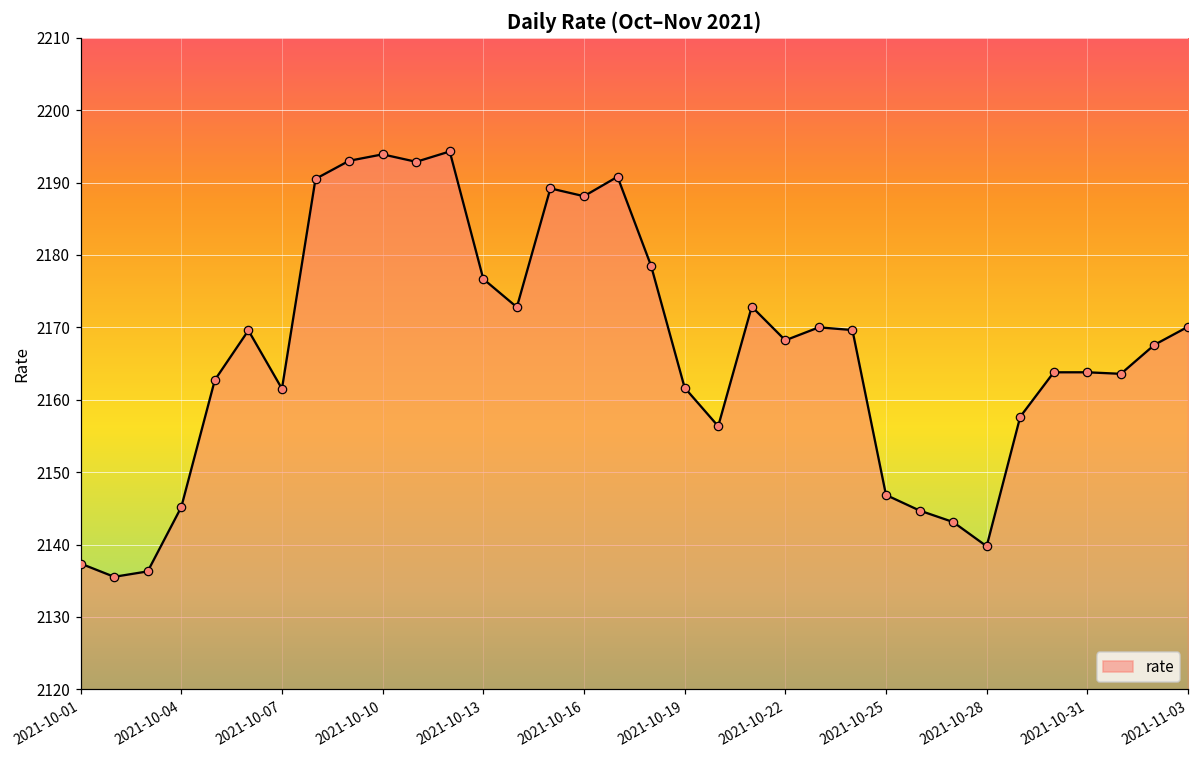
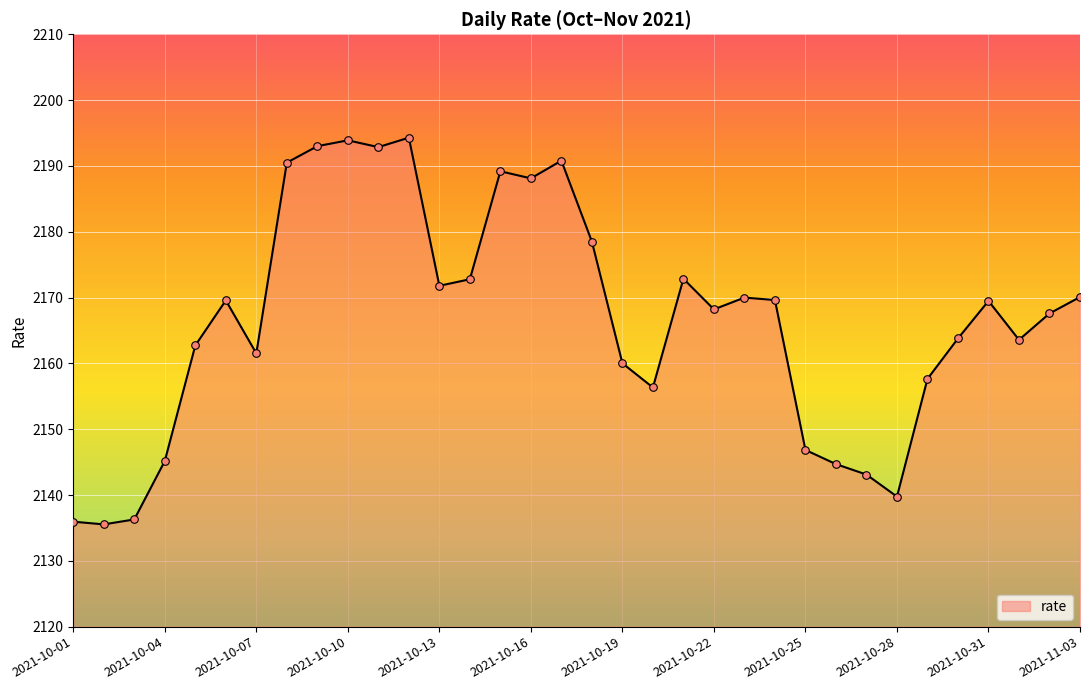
2021-10-01: 2137 -> 2136
2021-10-13: 2177 -> 2172
2021-10-19: 2162 -> 2160
2021-10-31: 2164 -> 2169
